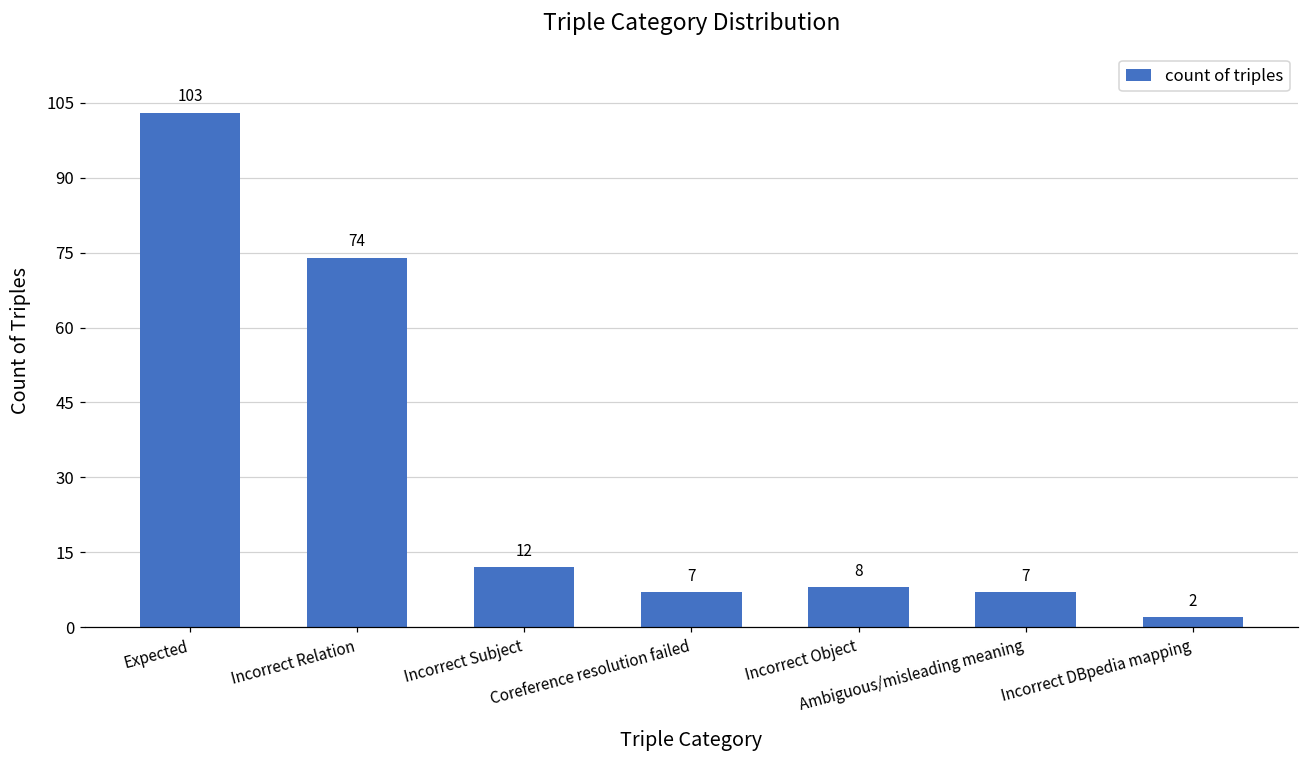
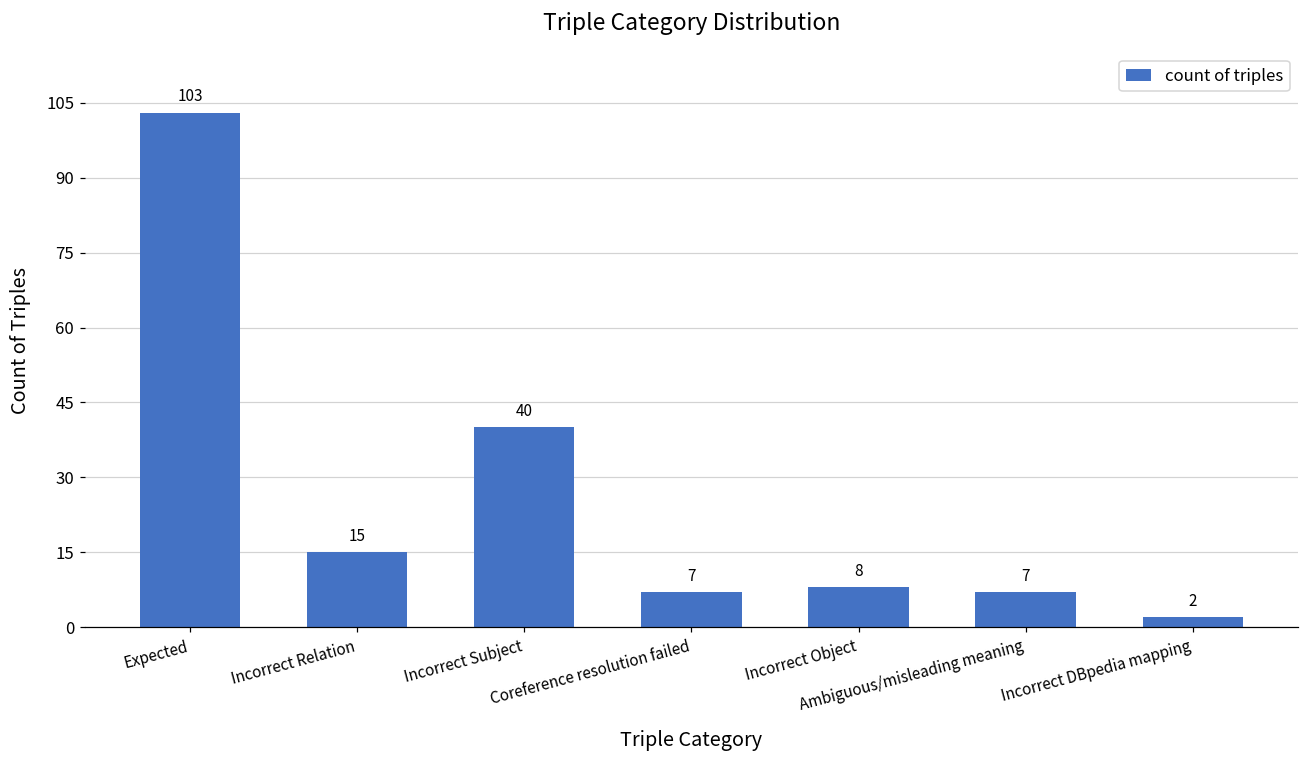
Incorrect Relation: 74 -> 15
Incorrect Subject: 12 -> 40
